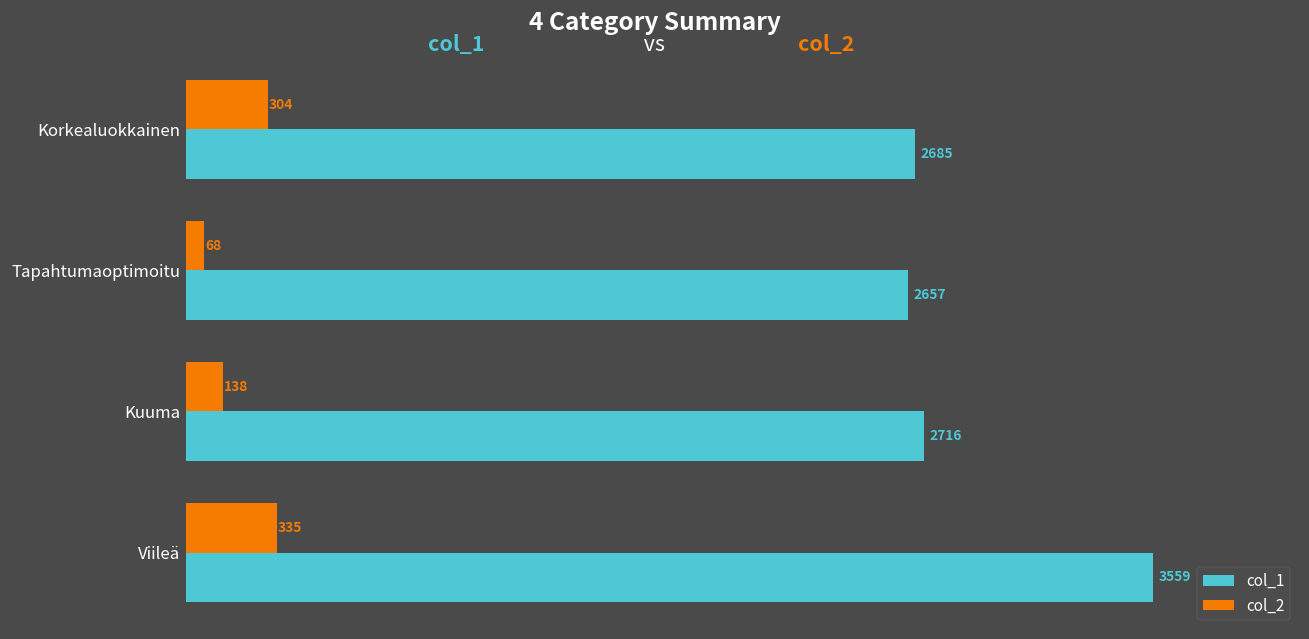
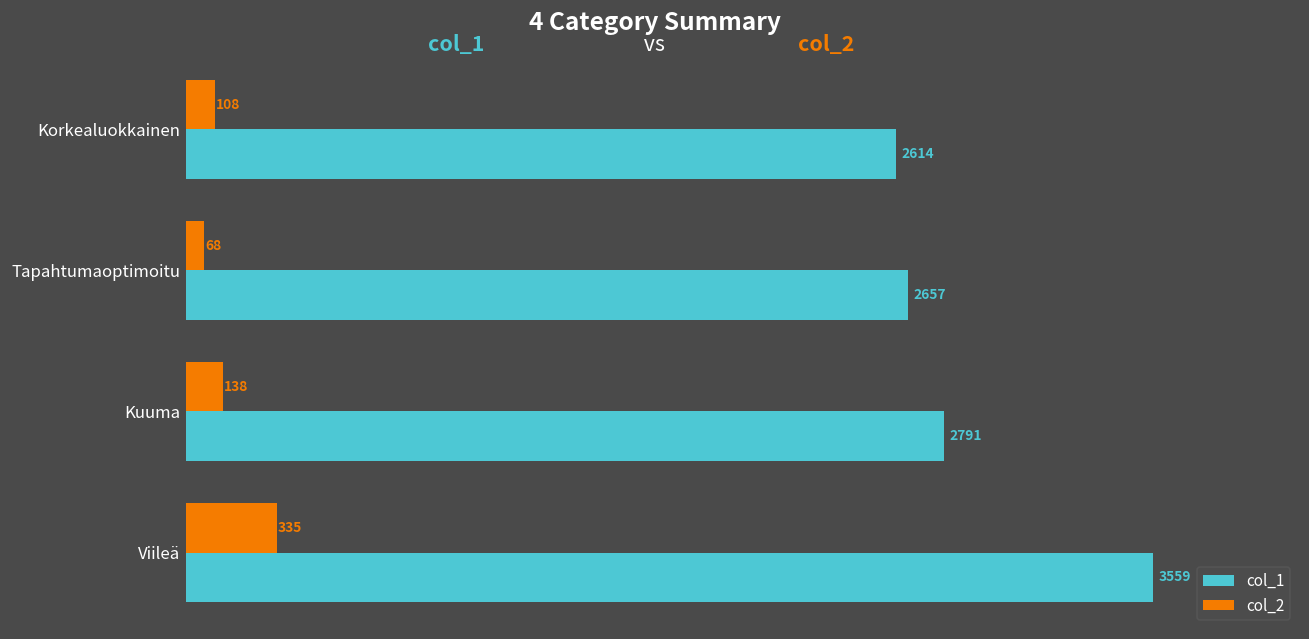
col_2, Korkealuokkainen: 304 -> 108
col_1, Korkealuokkainen: 2685 -> 2614
col_1, Kuuma: 2716 -> 2791
